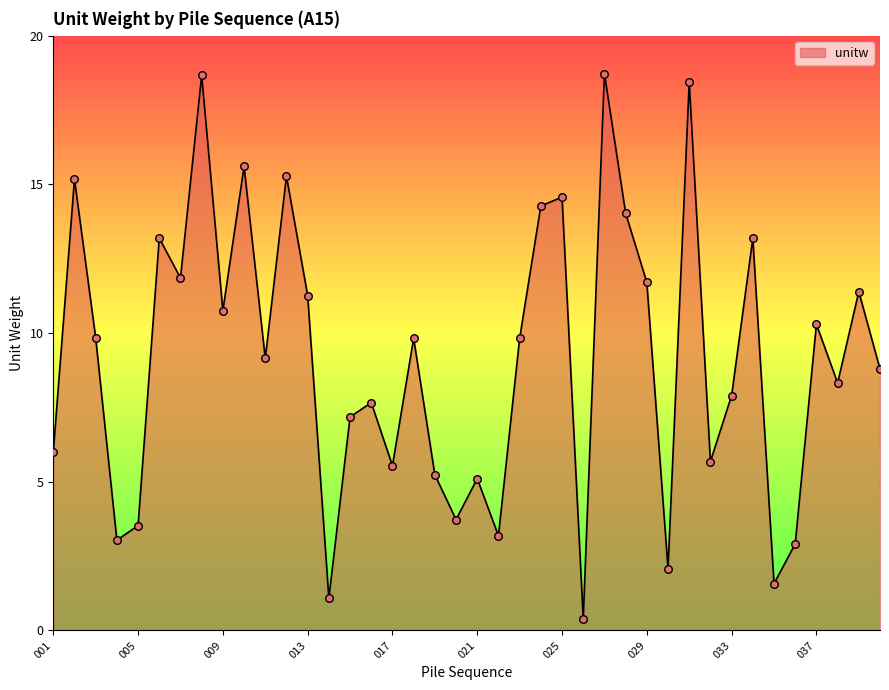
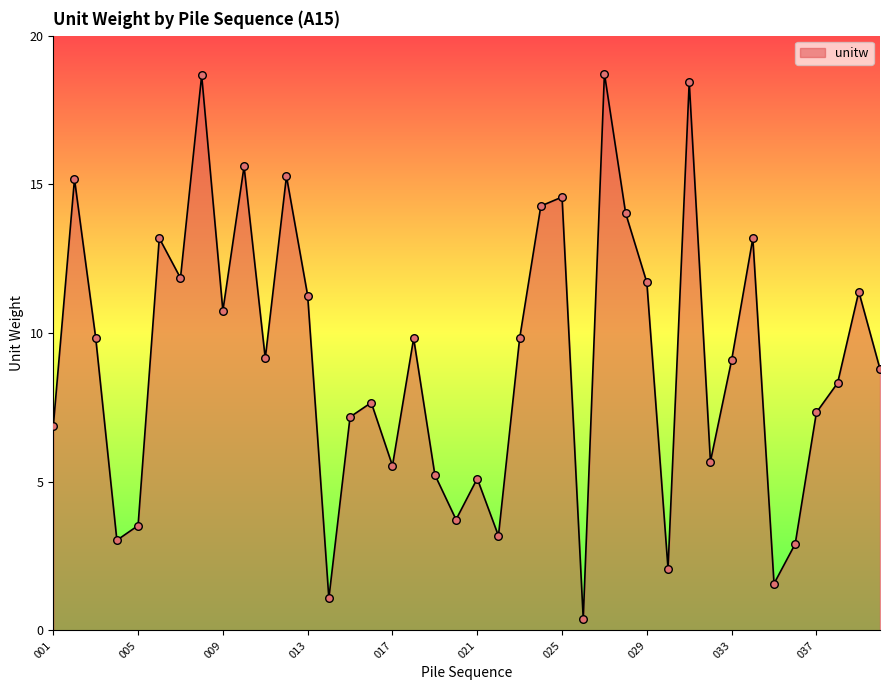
001: 6.0 -> 6.9
033: 7.9 -> 9.1
037: 10.3 -> 7.3
